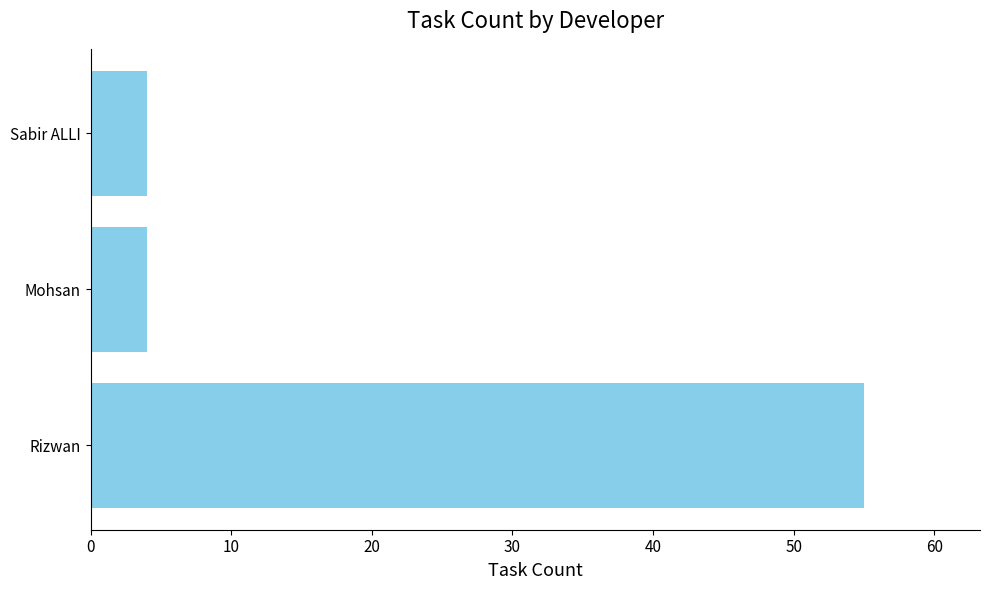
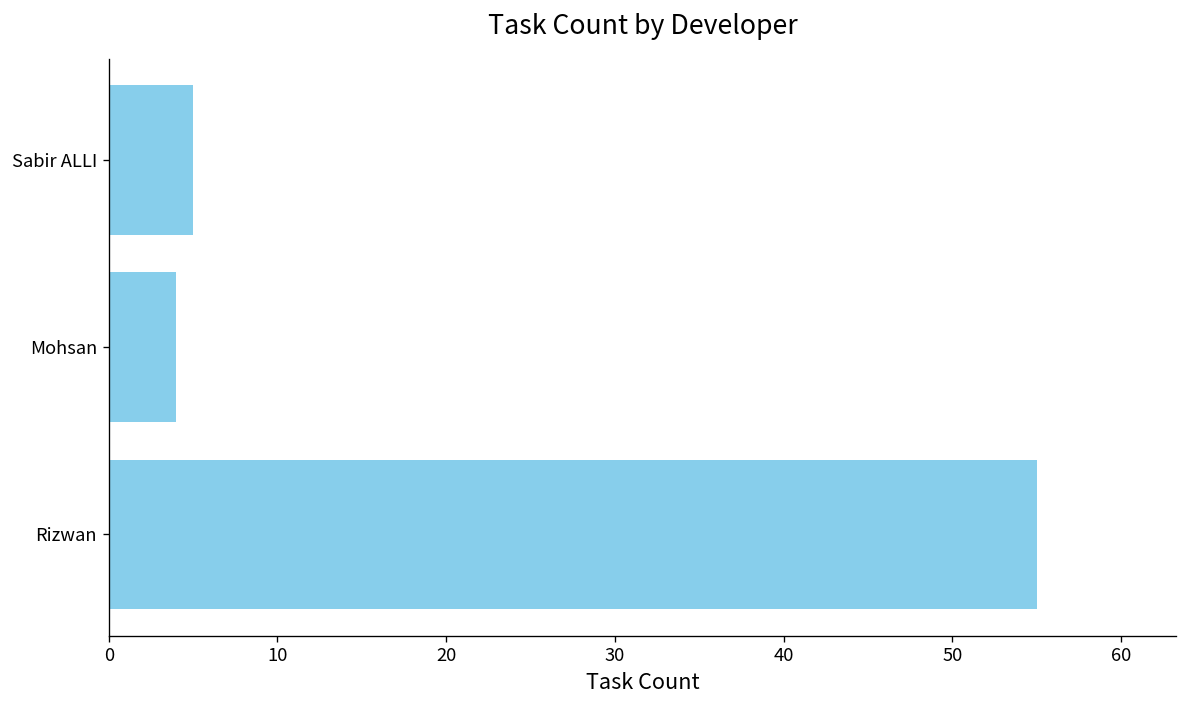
Sabir ALLI: 4 -> 5
